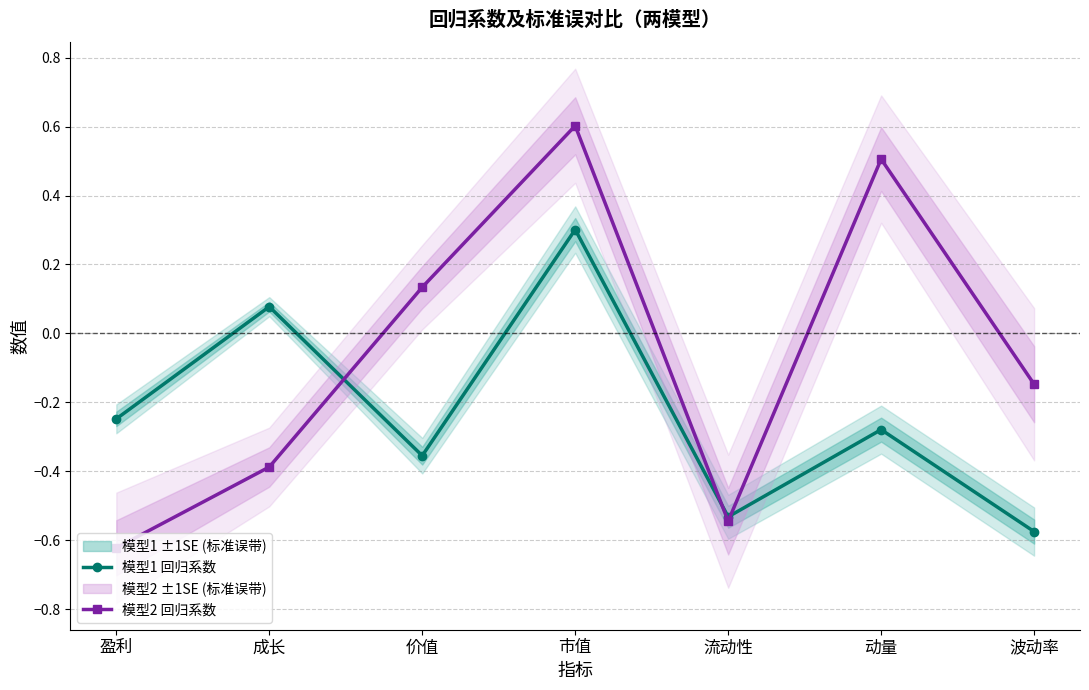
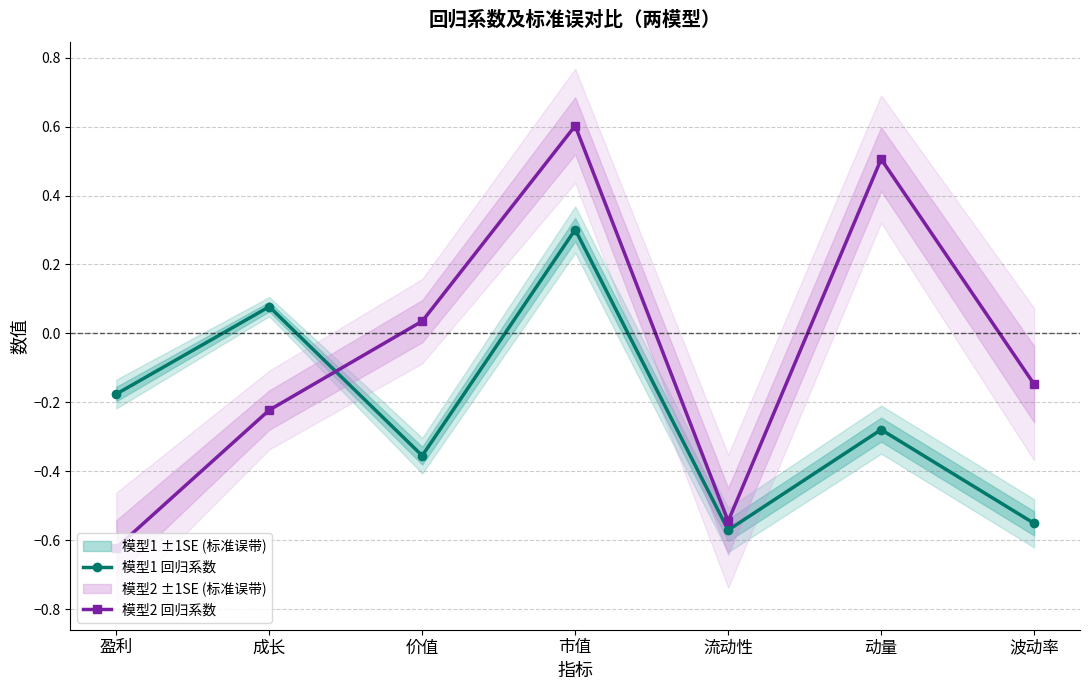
模型1 回归系数, 盈利: -0.25 -> -0.18
模型2 回归系数, 成长: -0.39 -> -0.22
模型2 回归系数, 价值: 0.13 -> 0.04
模型1 回归系数, 流动性: -0.53 -> -0.57
模型1 回归系数, 波动率: -0.58 -> -0.55
